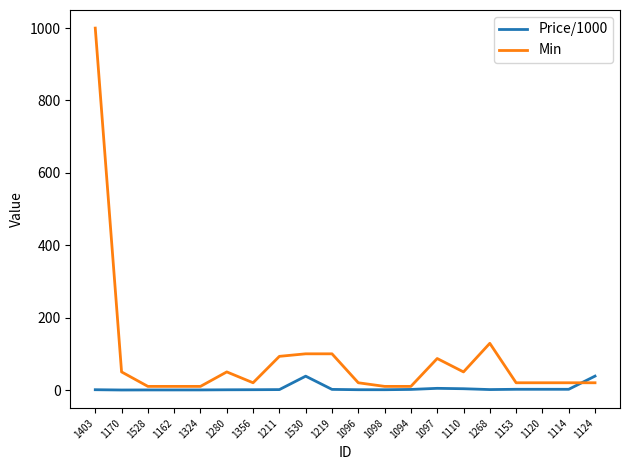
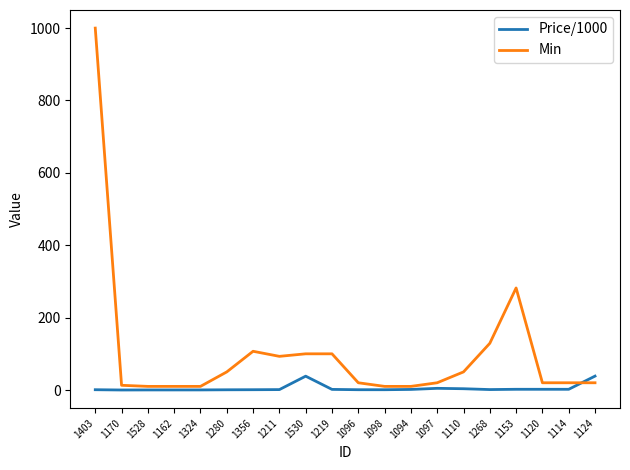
Min, 1170: 50 -> 10
Min, 1356: 20 -> 110
Min, 1097: 90 -> 20
Min, 1153: 20 -> 280
